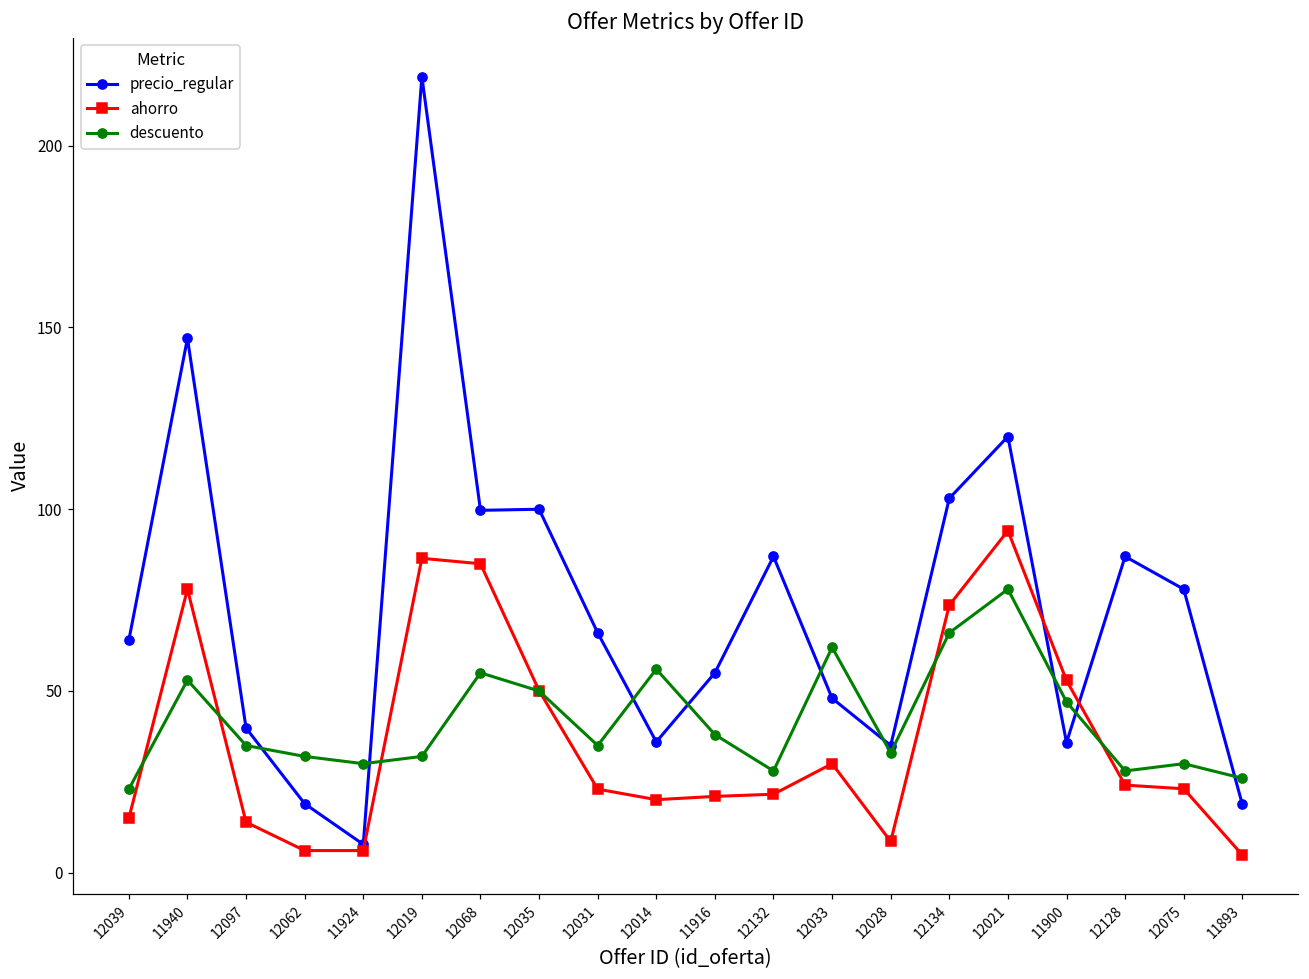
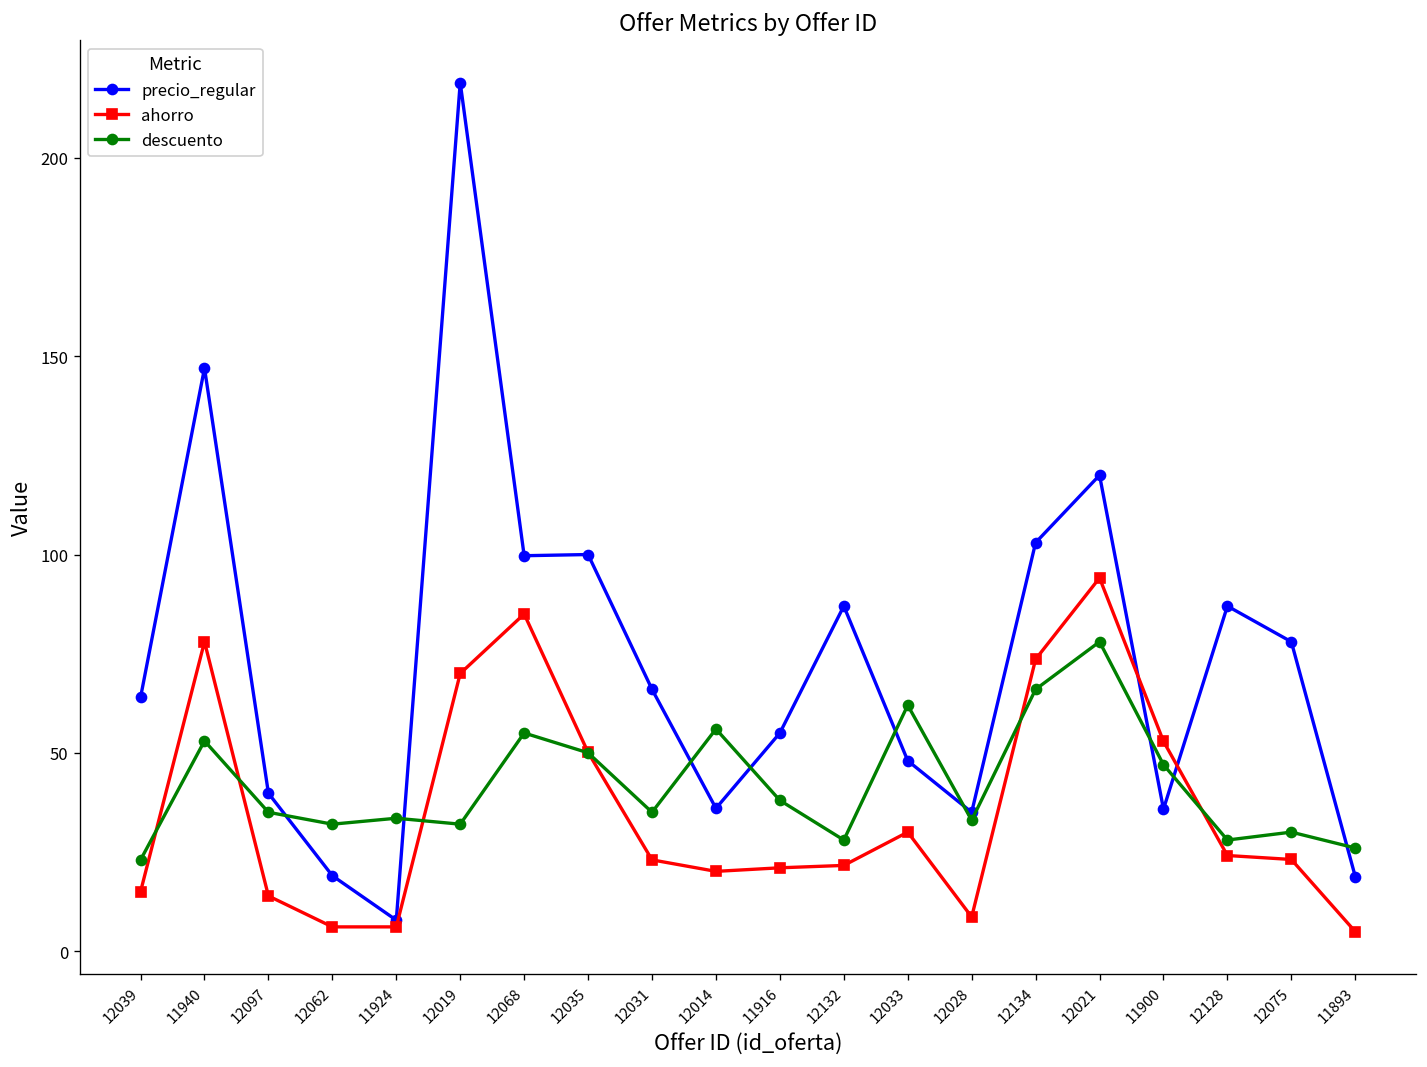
descuento, 11924: 30 -> 34
ahorro, 12019: 87 -> 70
